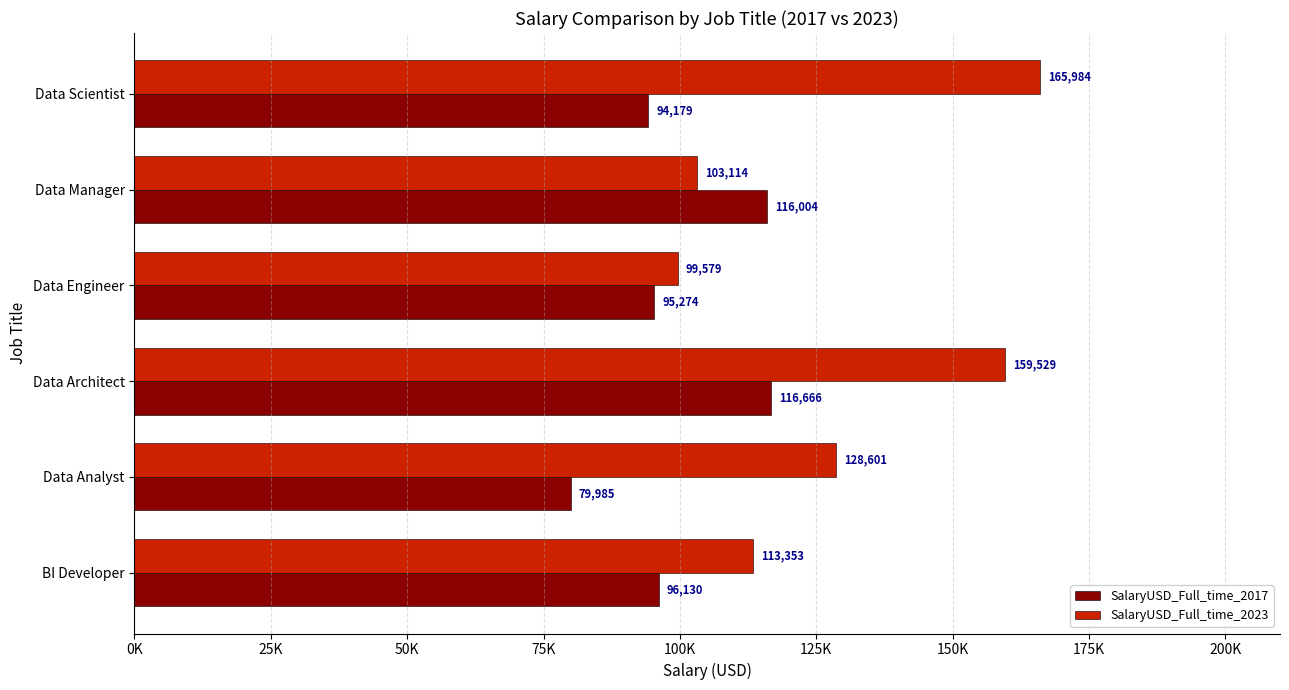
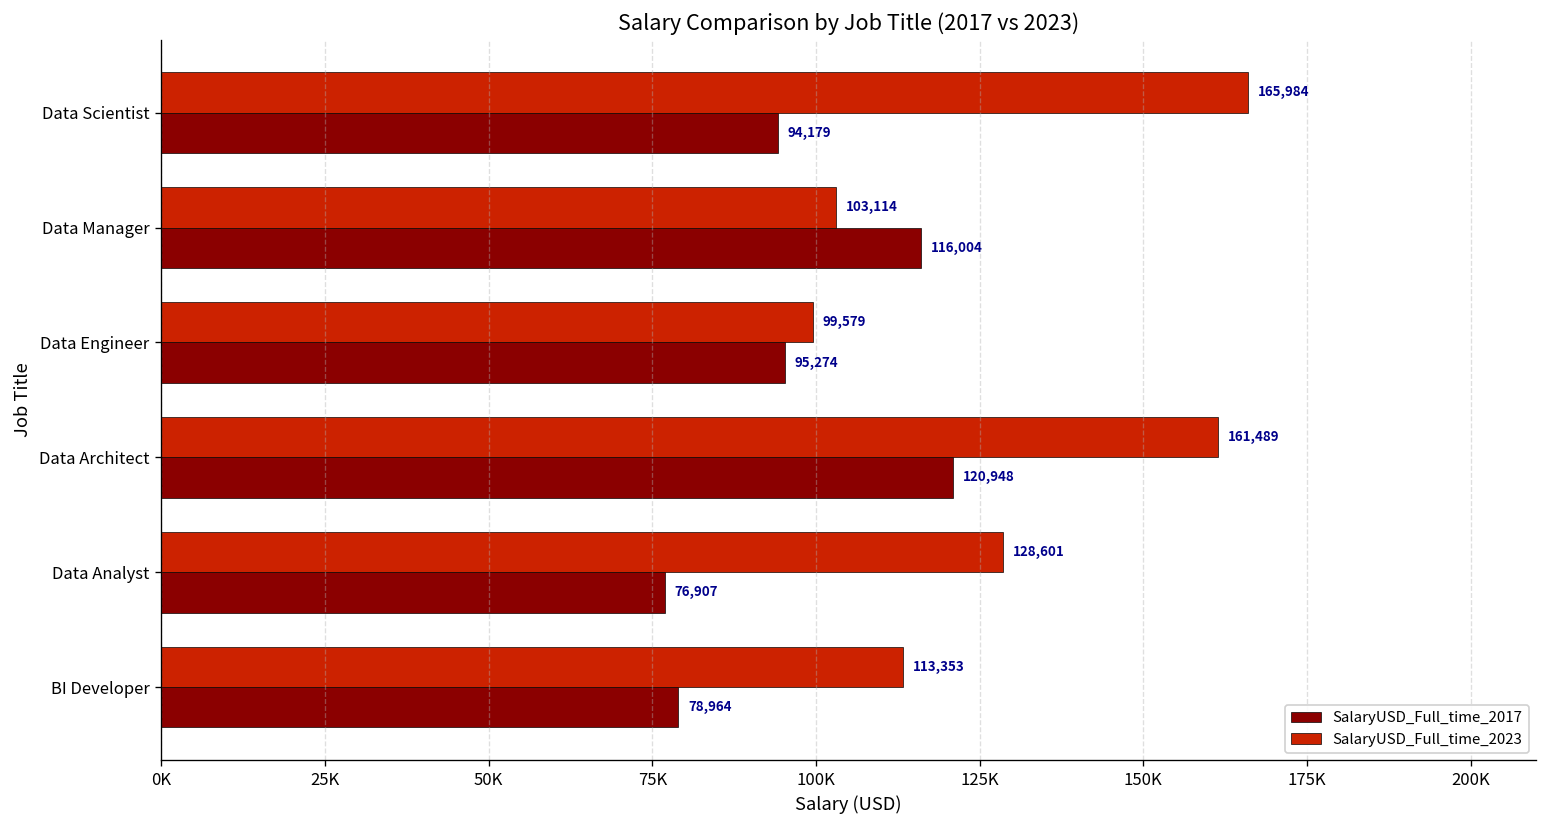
SalaryUSD_Full_time_2023, Data Architect: 159,529 -> 161,489
SalaryUSD_Full_time_2017, Data Architect: 116,666 -> 120,948
SalaryUSD_Full_time_2017, Data Analyst: 79,985 -> 76,907
SalaryUSD_Full_time_2017, BI Developer: 96,130 -> 78,964
